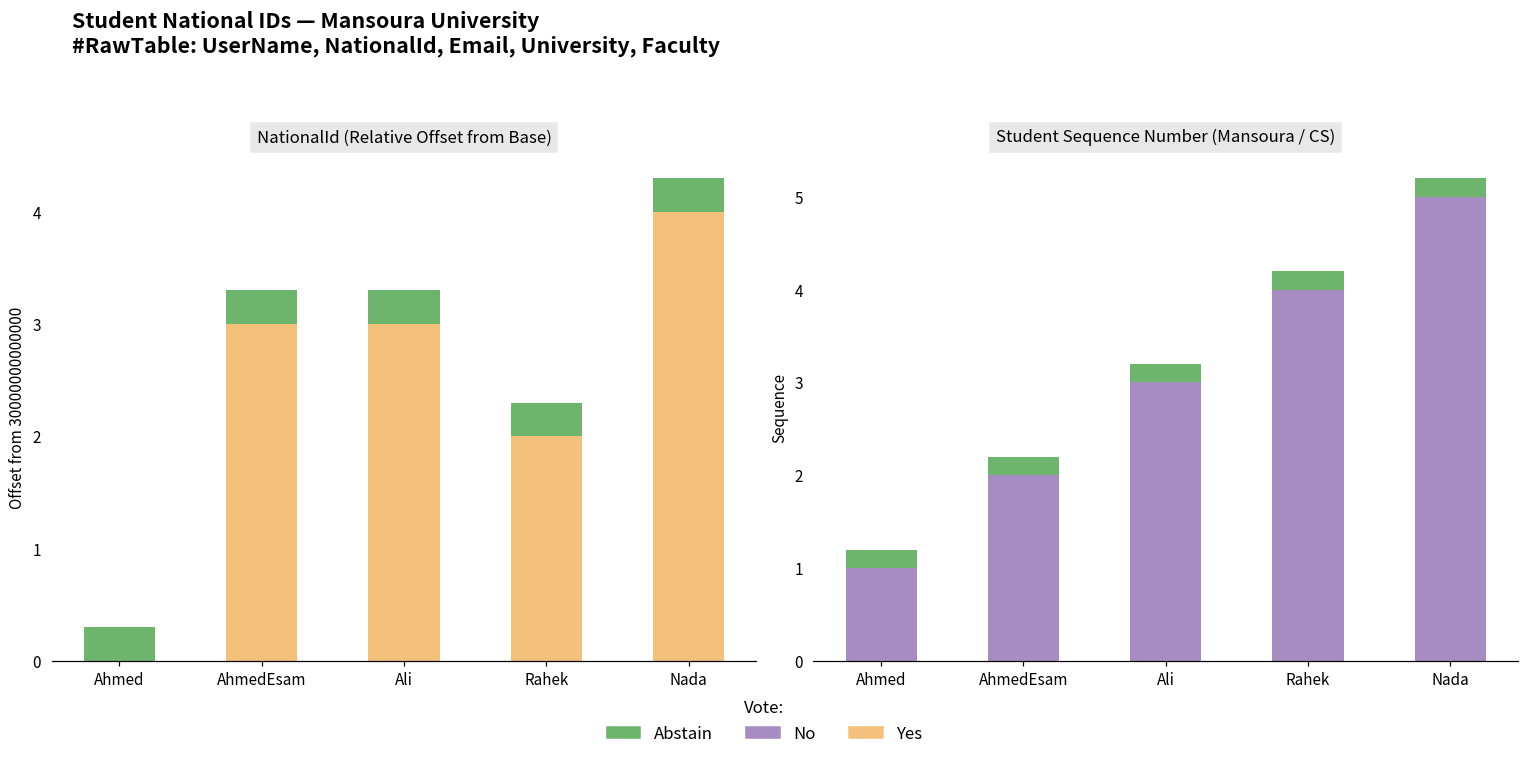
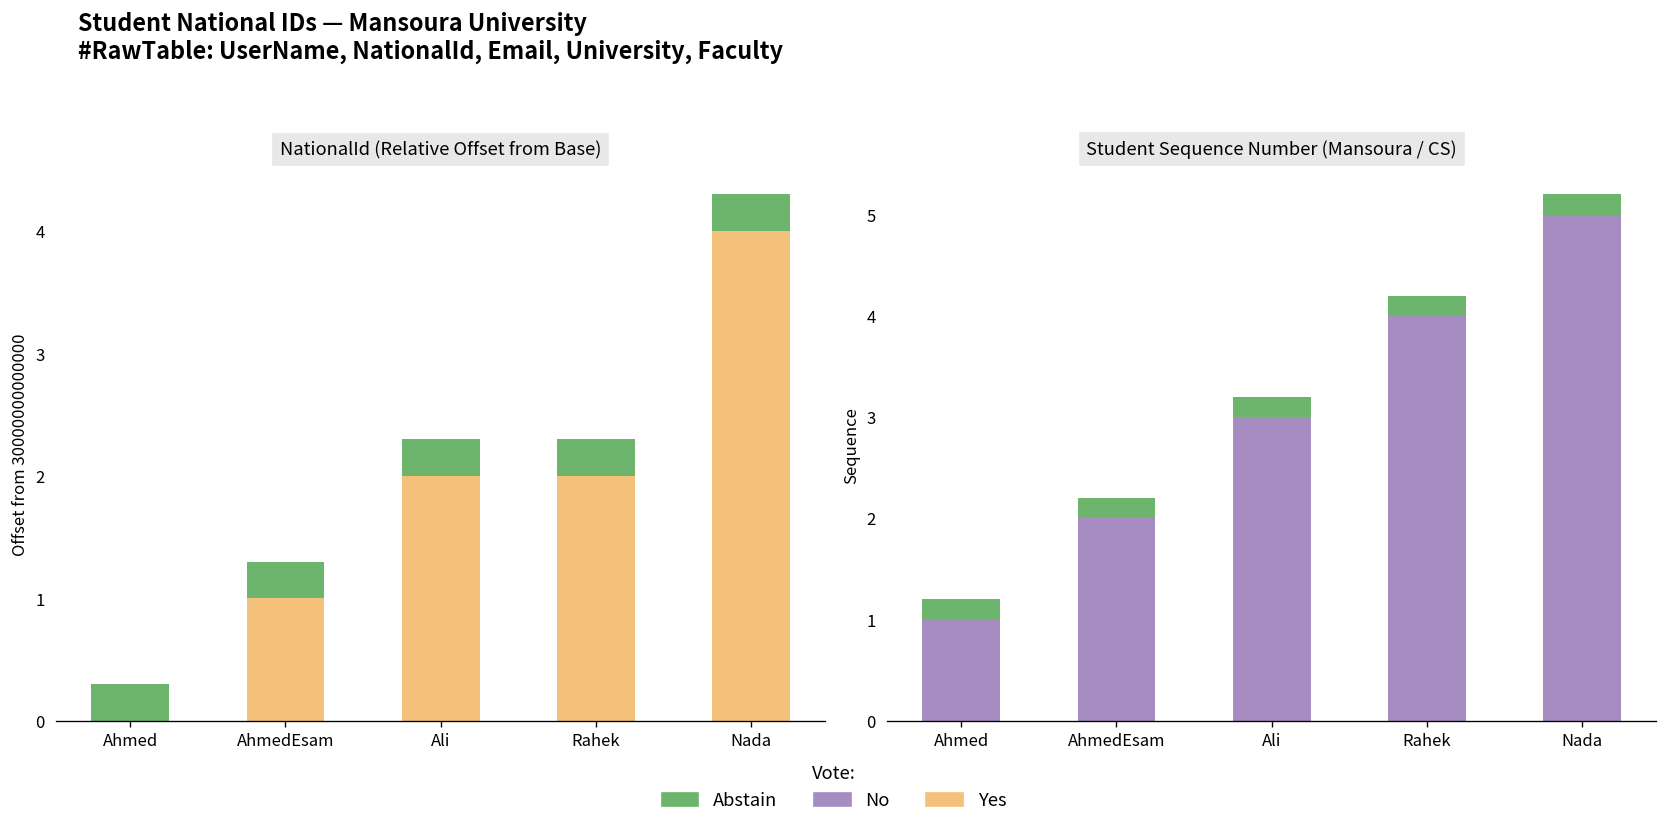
NationalId (Relative Offset from Base), Yes, AhmedEsam: 3.00 -> 1.00
NationalId (Relative Offset from Base), Yes, Ali: 3.00 -> 2.00
